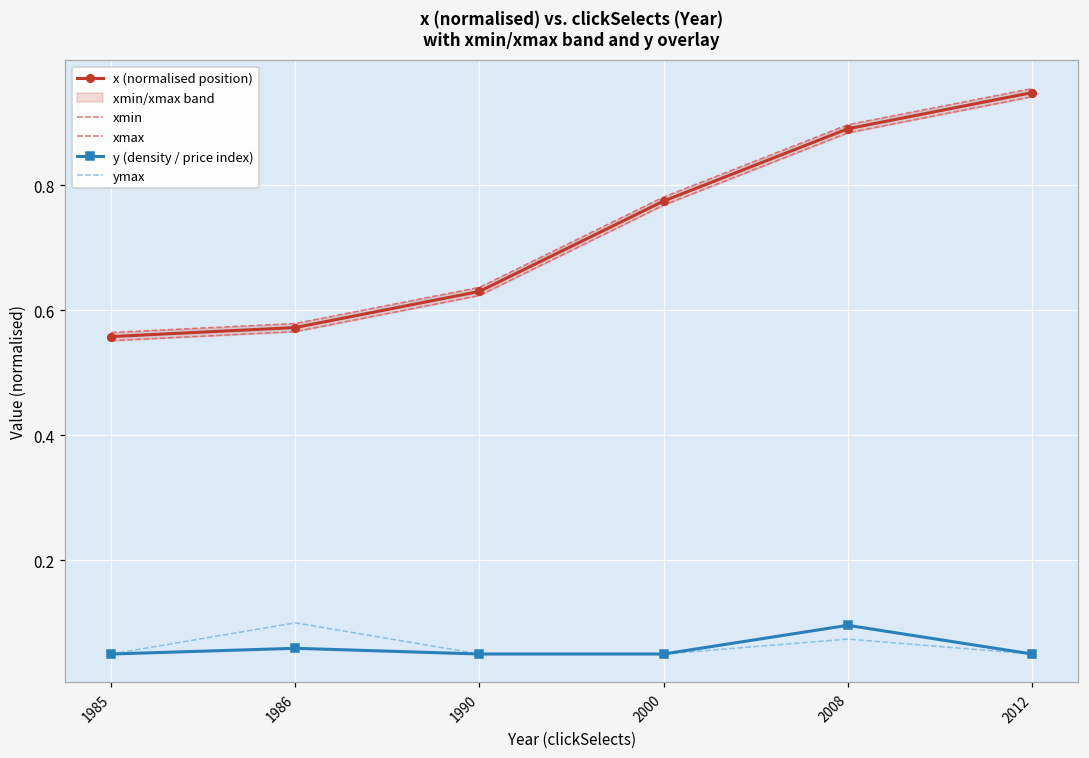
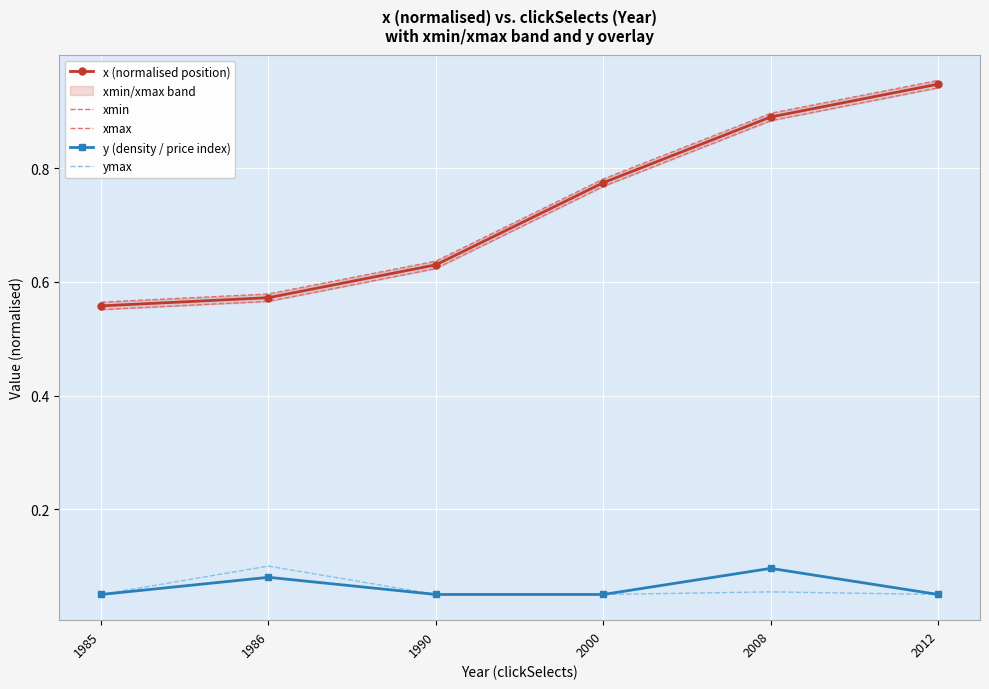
y (density / price index), 1986: 0.06 -> 0.08
ymax, 2008: 0.07 -> 0.05
